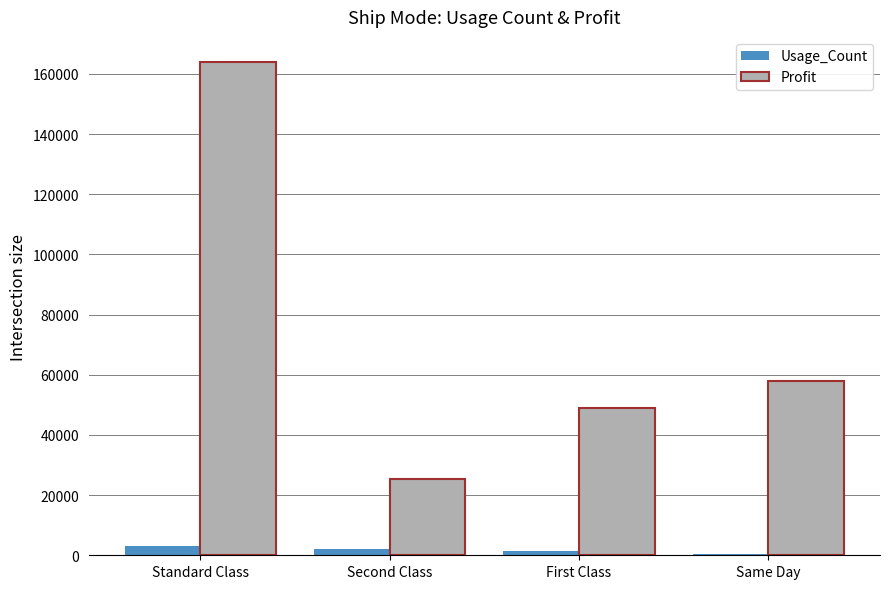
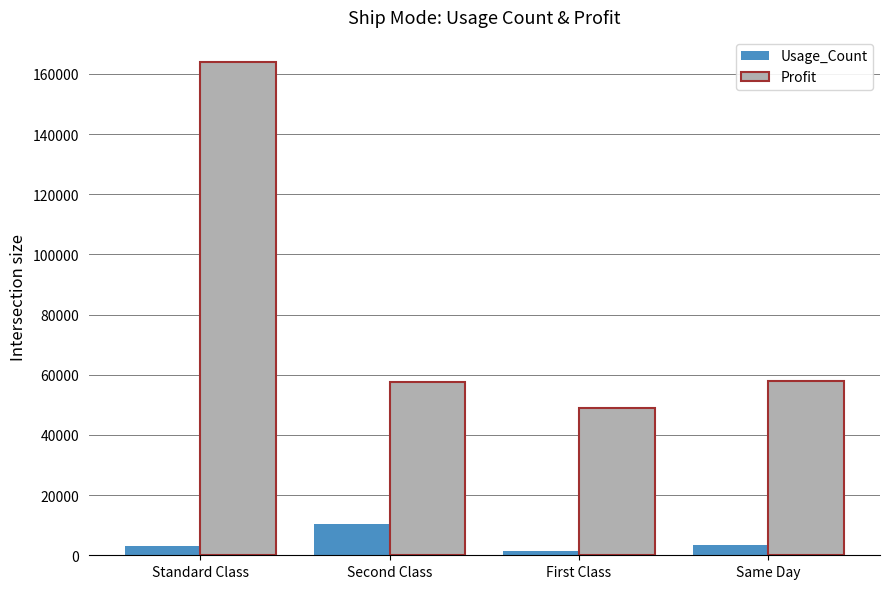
Usage_Count, Second Class: 2000 -> 10000
Profit, Second Class: 25000 -> 57000
Usage_Count, Same Day: 1000 -> 4000
